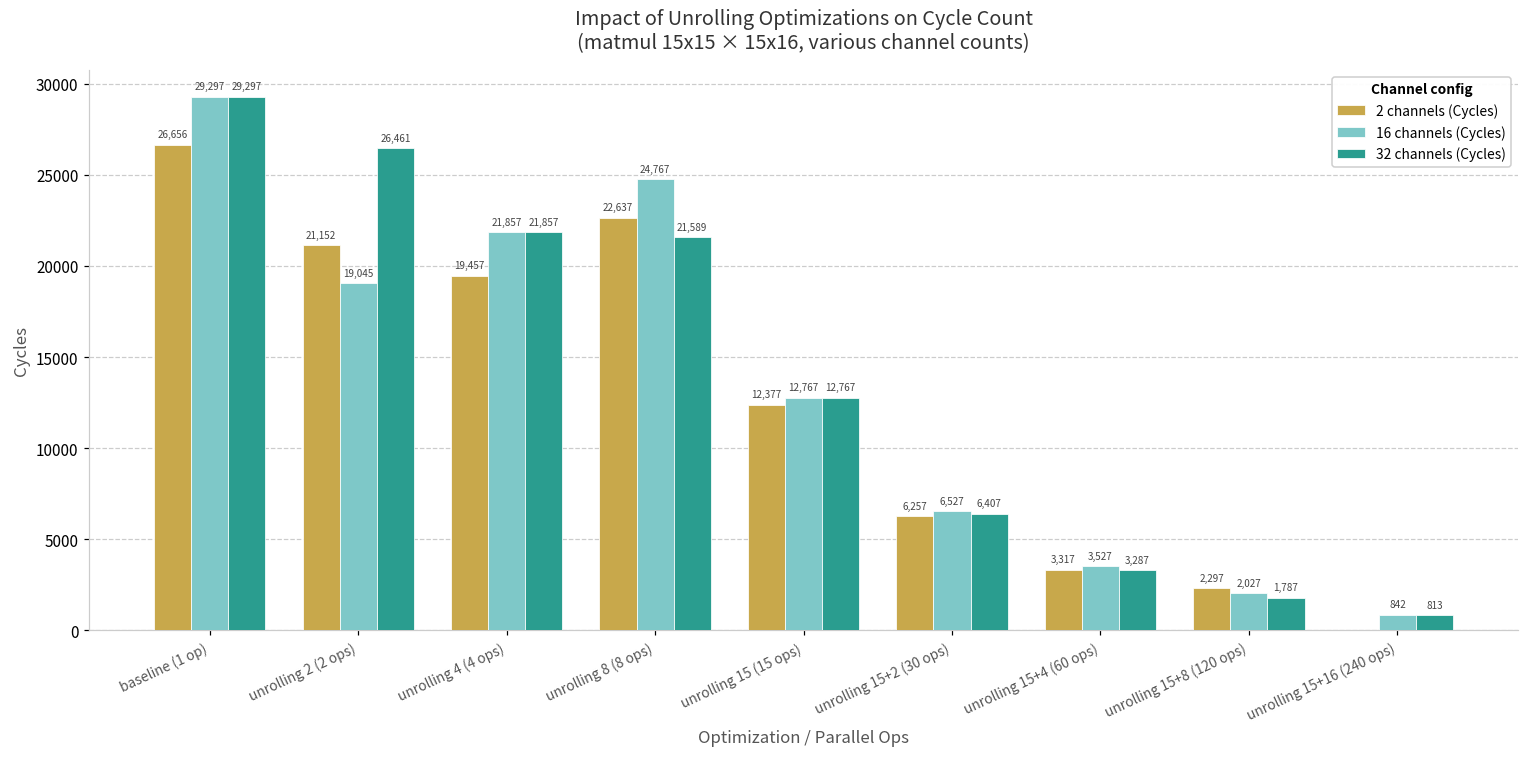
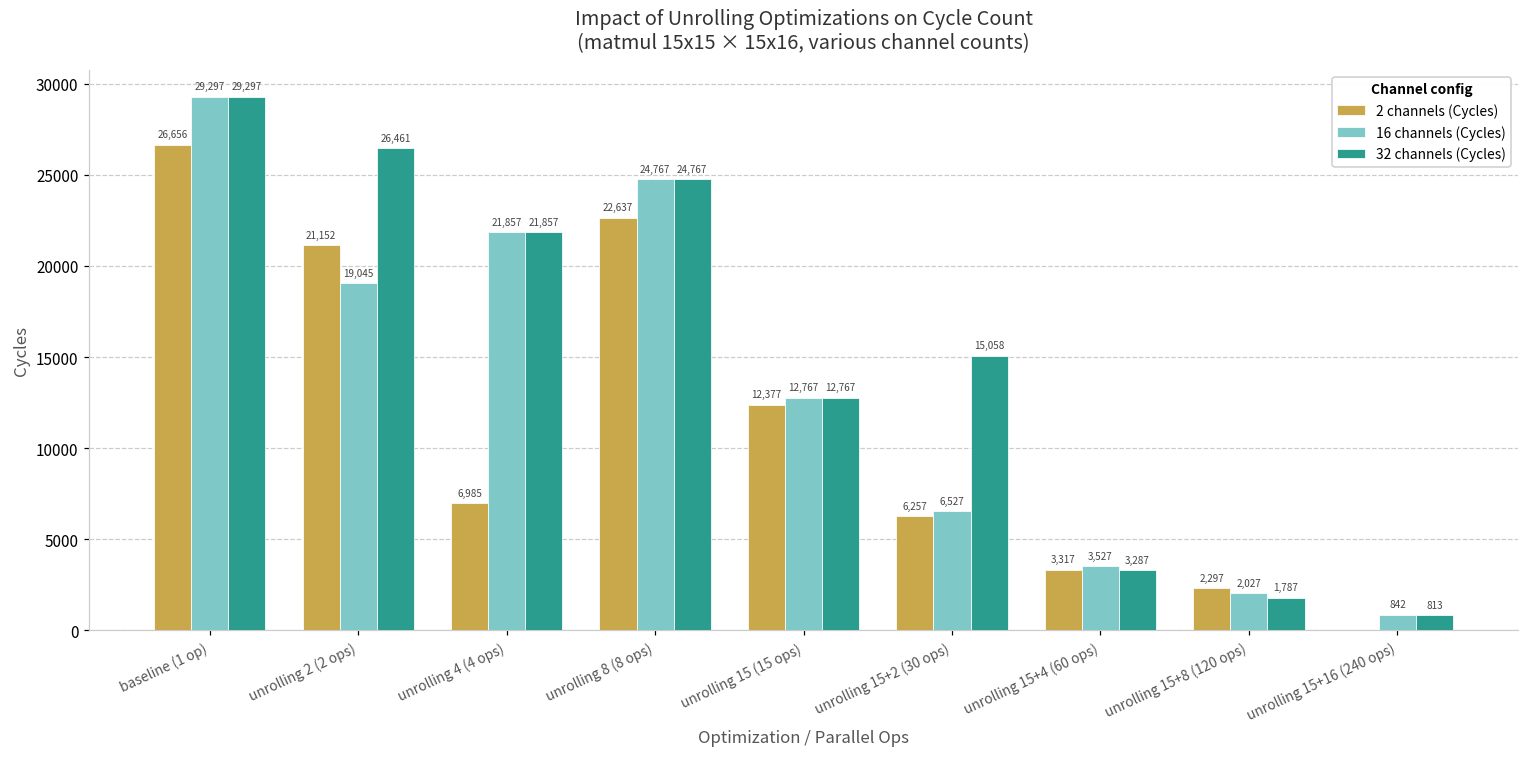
2 channels (Cycles), unrolling 4 (4 ops): 19,457 -> 6,985
32 channels (Cycles), unrolling 8 (8 ops): 21,589 -> 24,767
32 channels (Cycles), unrolling 15+2 (30 ops): 6,407 -> 15,058
